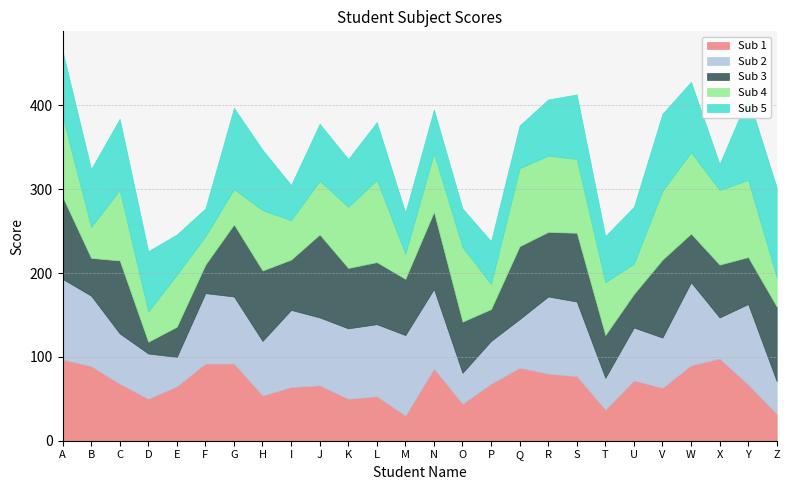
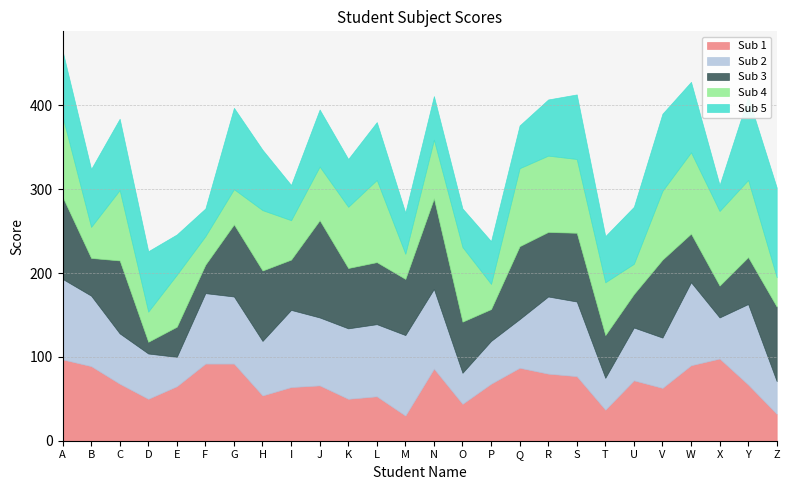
Sub 3, J: 100 -> 120
Sub 3, N: 90 -> 110
Sub 3, X: 60 -> 40
